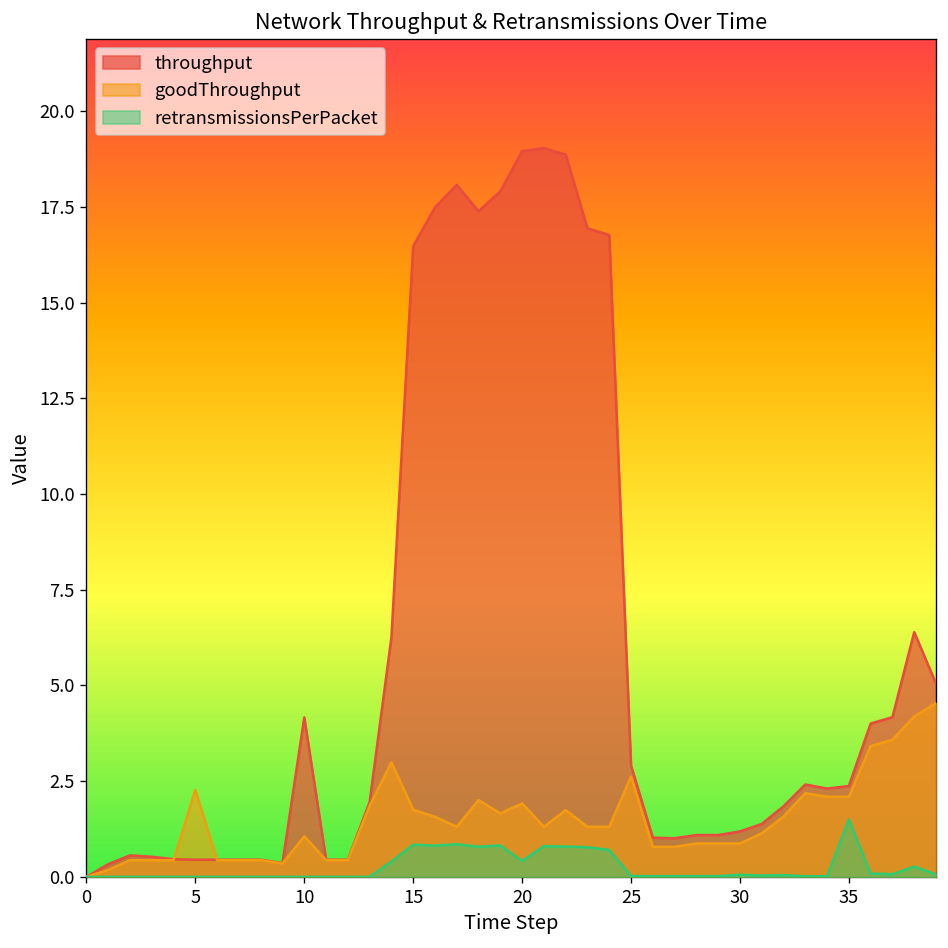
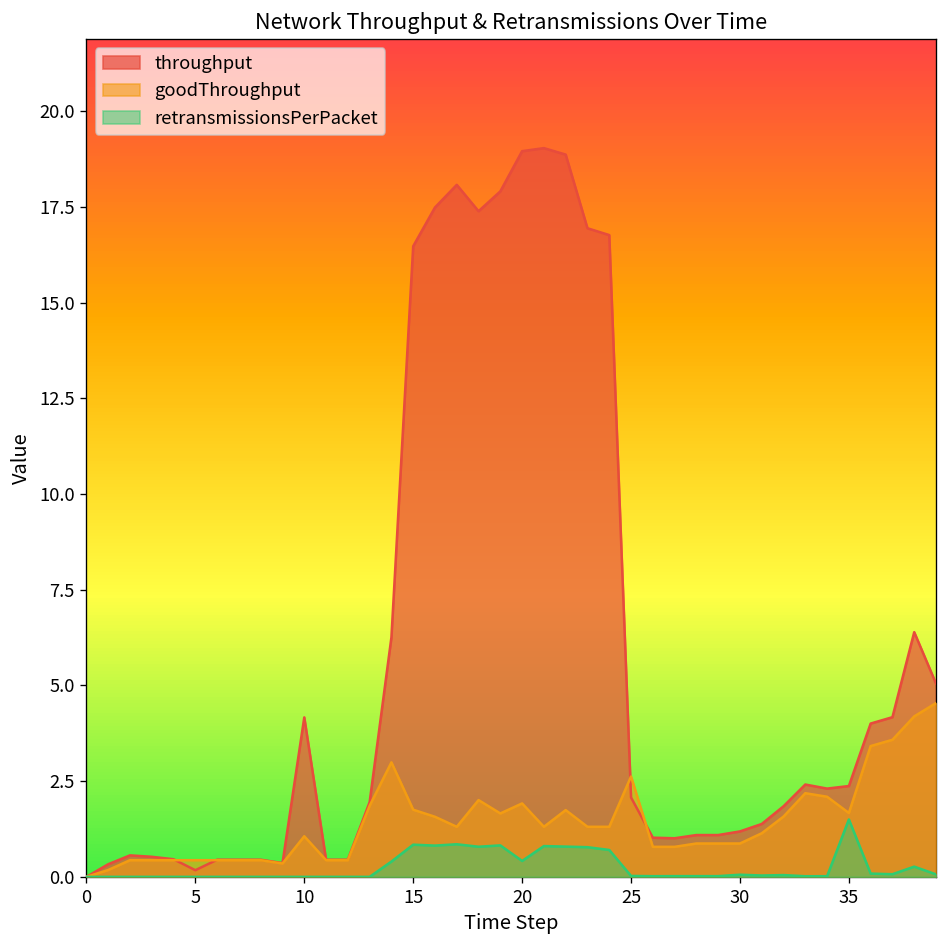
throughput, 5: 0.4 -> 0.2
goodThroughput, 5: 2.3 -> 0.4
throughput, 25: 2.9 -> 2.1
goodThroughput, 35: 2.1 -> 1.7
